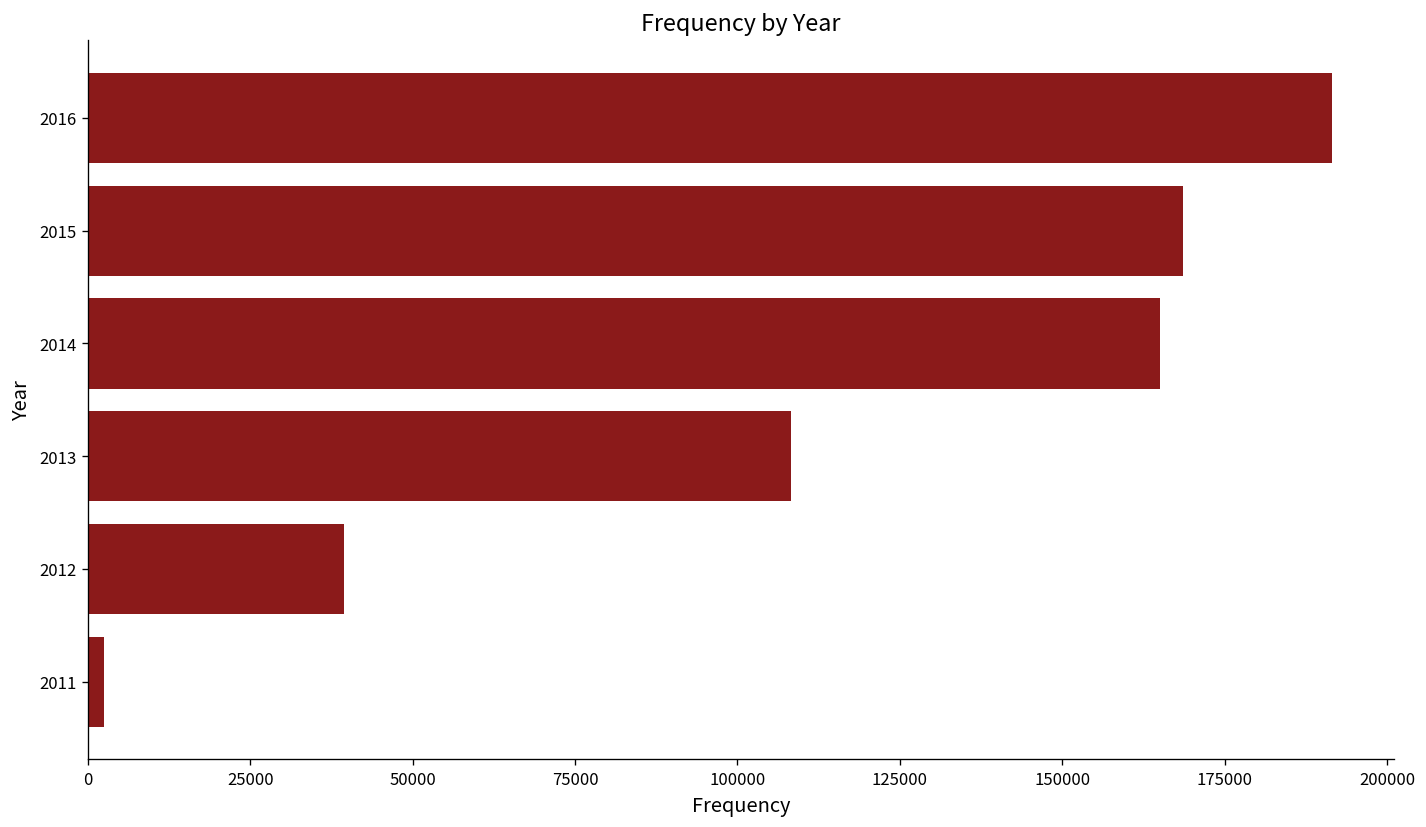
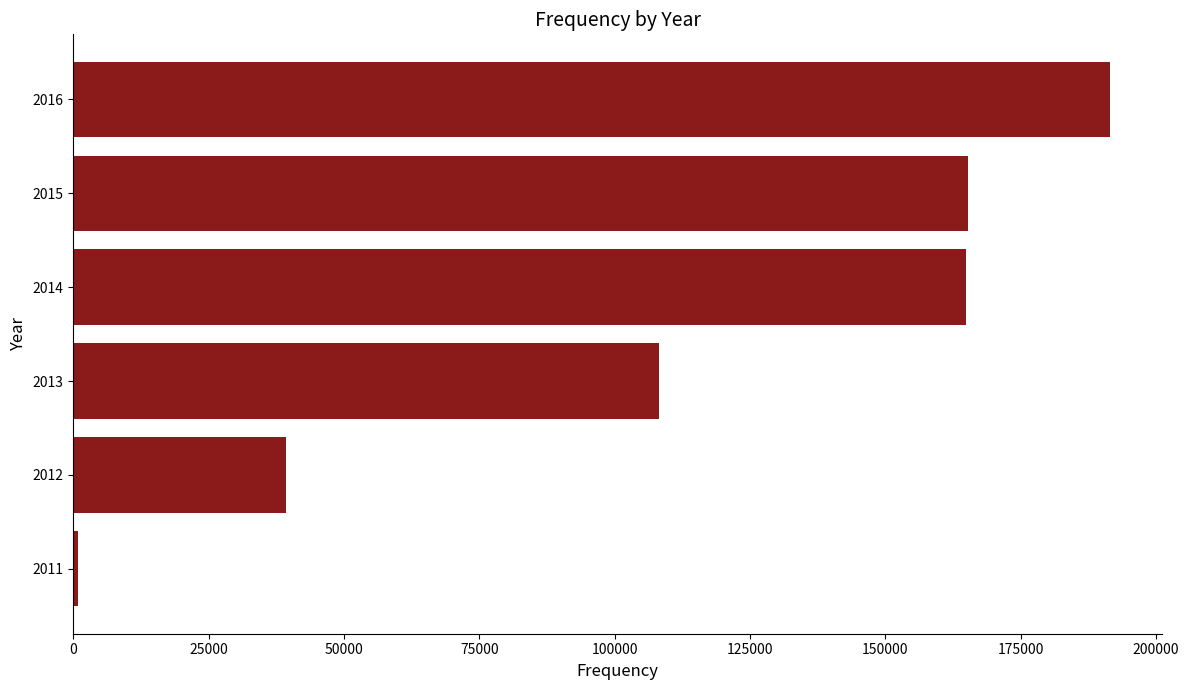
2015: 169000 -> 165000
2011: 3000 -> 1000
